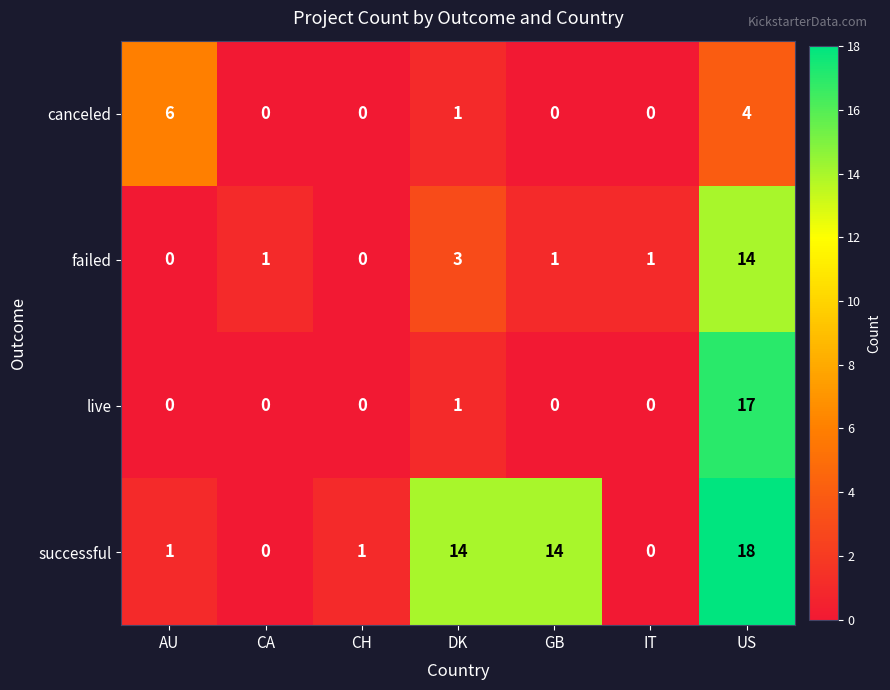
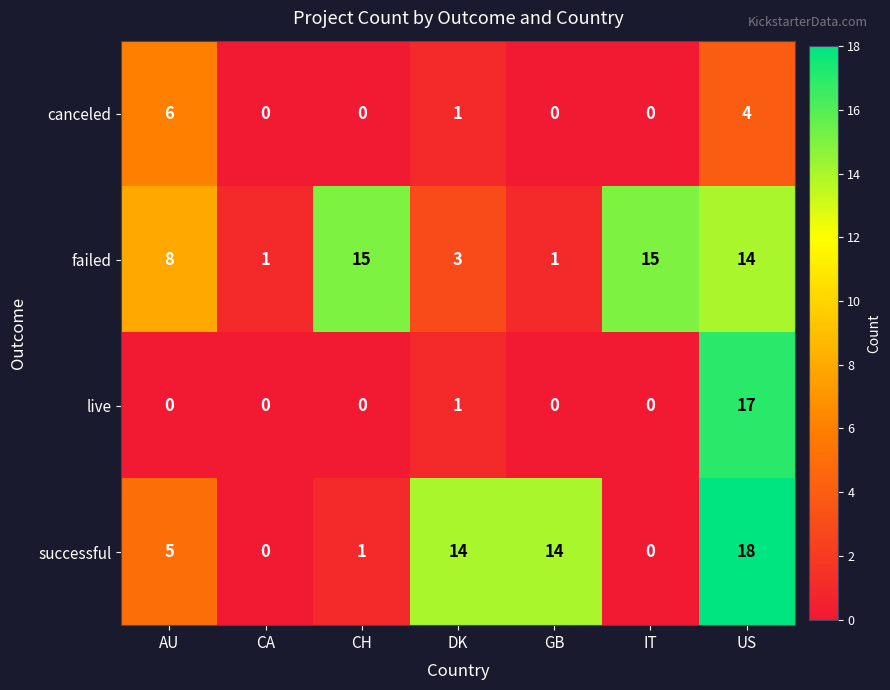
failed, AU: 0 -> 8
failed, CH: 0 -> 15
failed, IT: 1 -> 15
successful, AU: 1 -> 5
